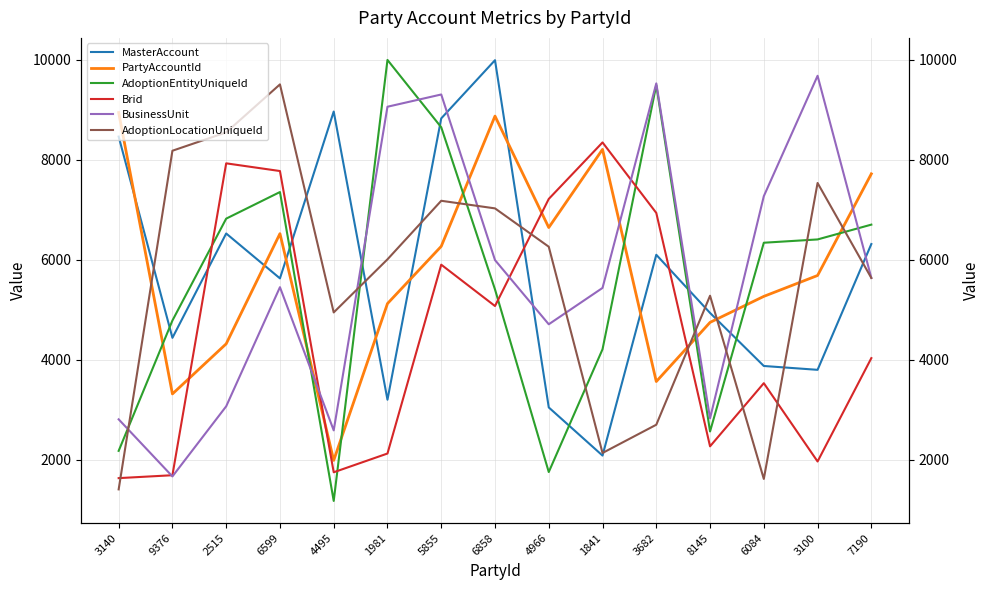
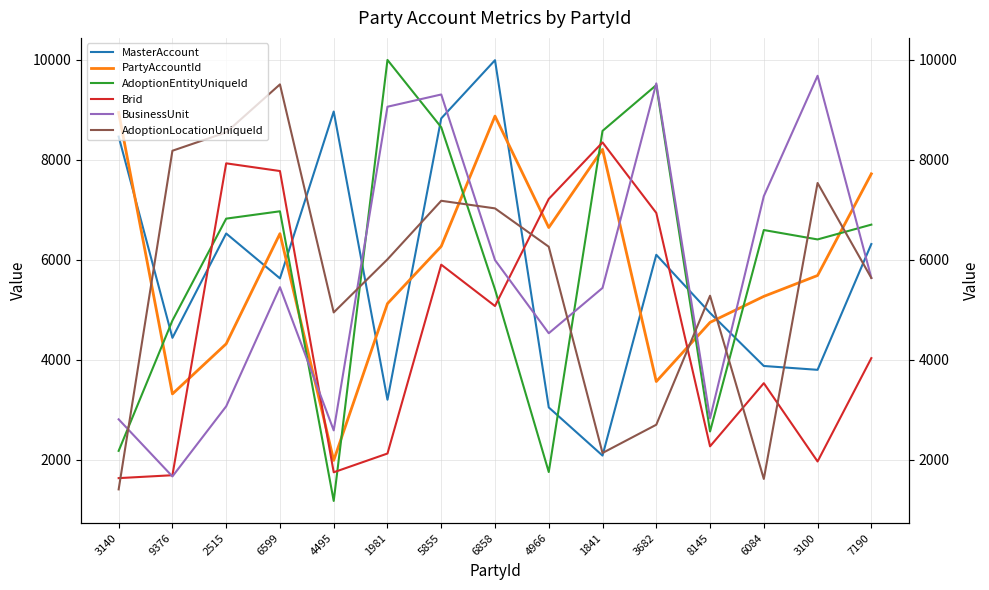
AdoptionEntityUniqueId, 6599: 7400 -> 7000
BusinessUnit, 4966: 4700 -> 4500
AdoptionEntityUniqueId, 1841: 4200 -> 8600
AdoptionEntityUniqueId, 6084: 6300 -> 6600
